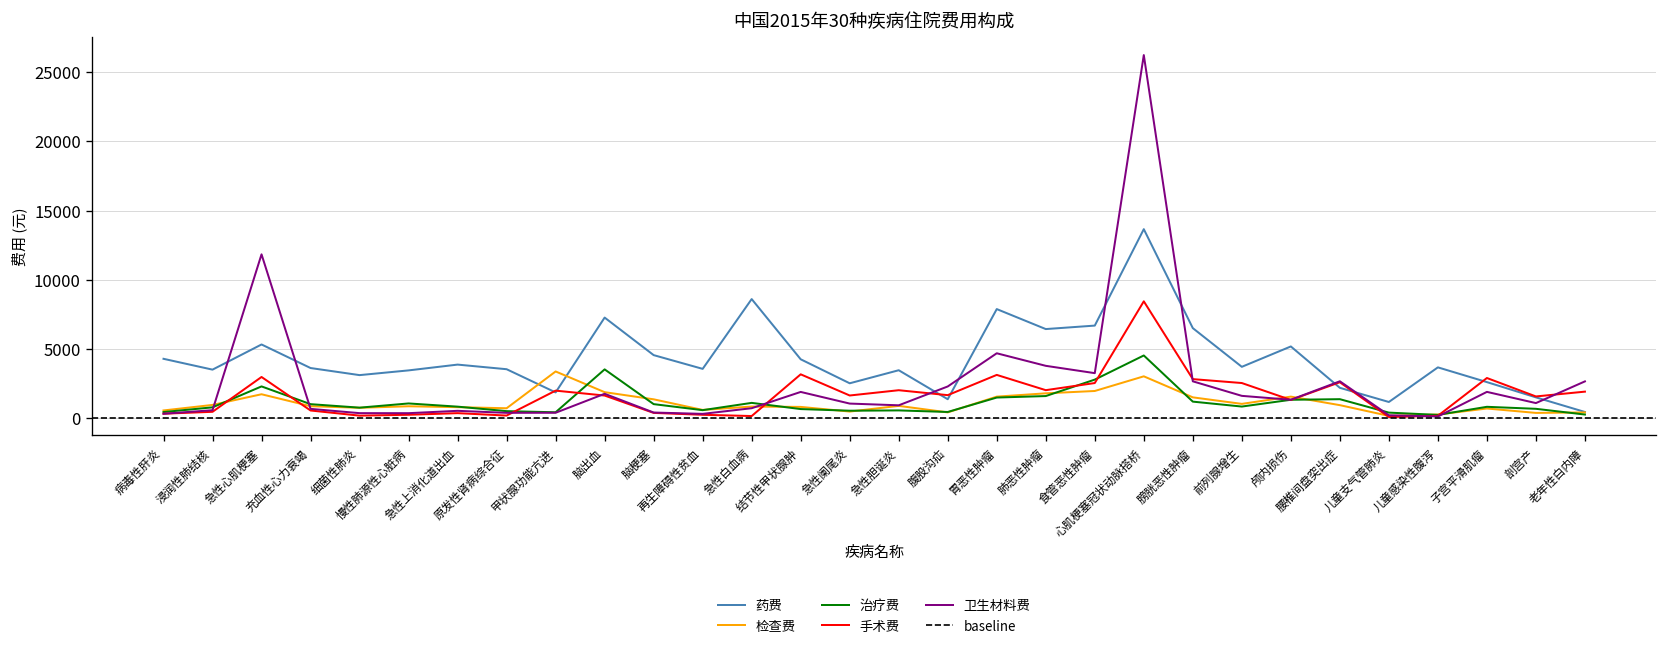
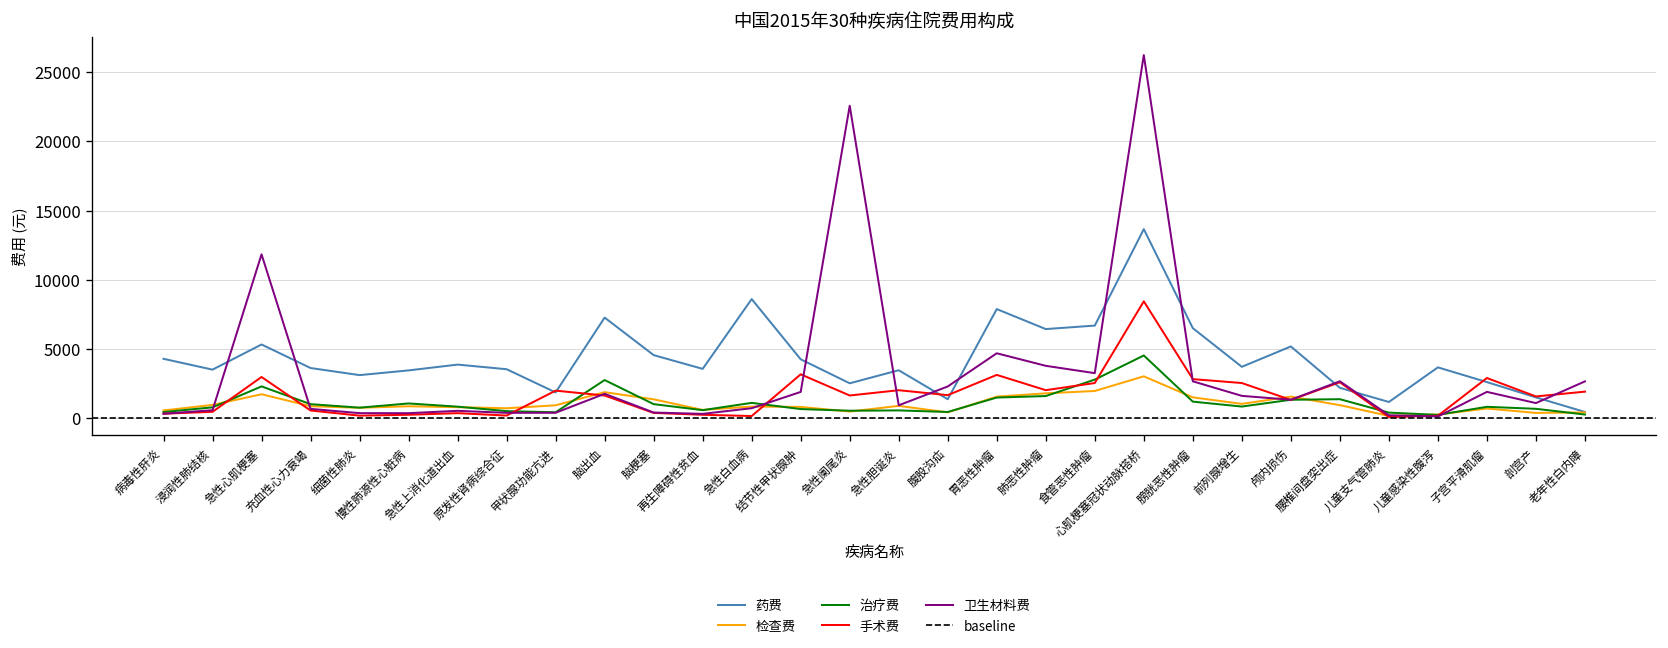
检查费, 甲状腺功能亢进: 3400 -> 900
治疗费, 脑出血: 3500 -> 2800
卫生材料费, 急性阑尾炎: 1100 -> 22600
